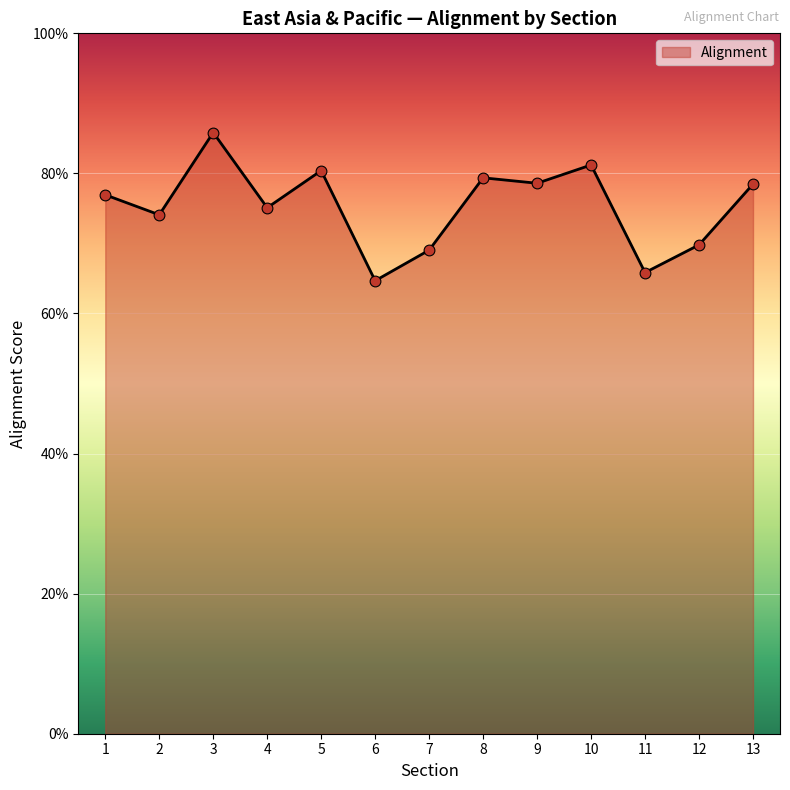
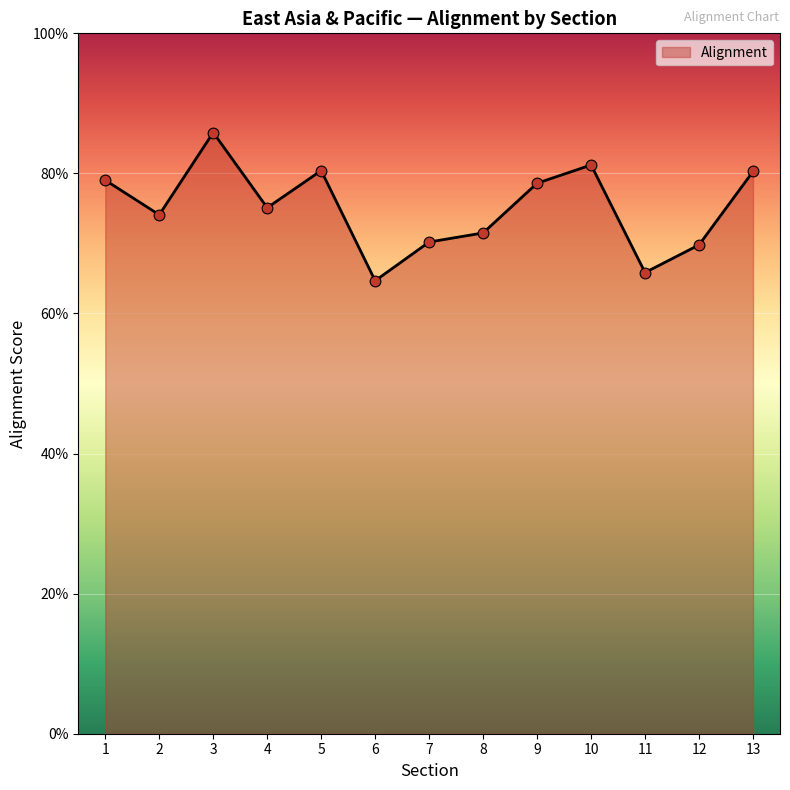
1: 77% -> 79%
7: 69% -> 70%
8: 79% -> 72%
13: 78% -> 80%
